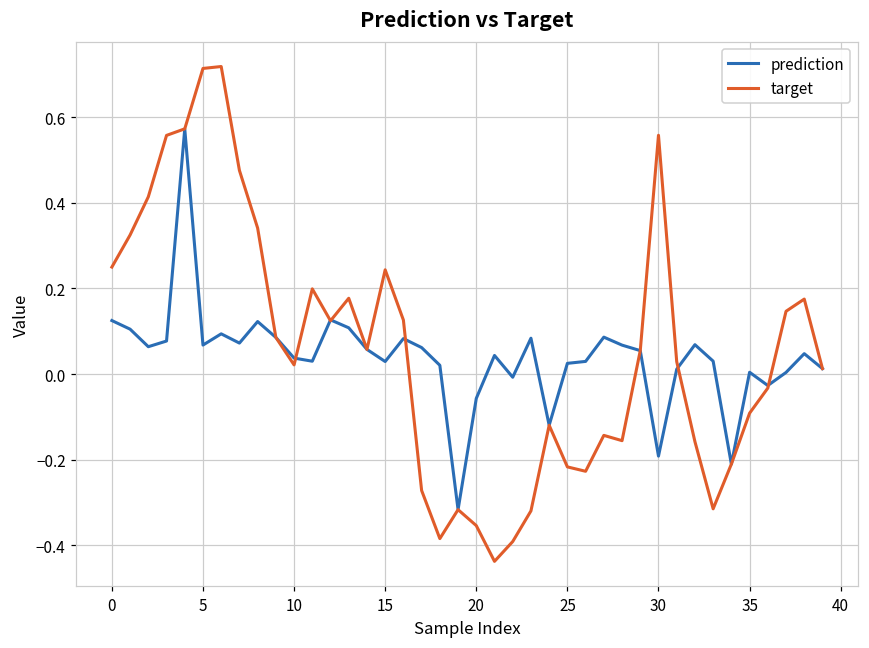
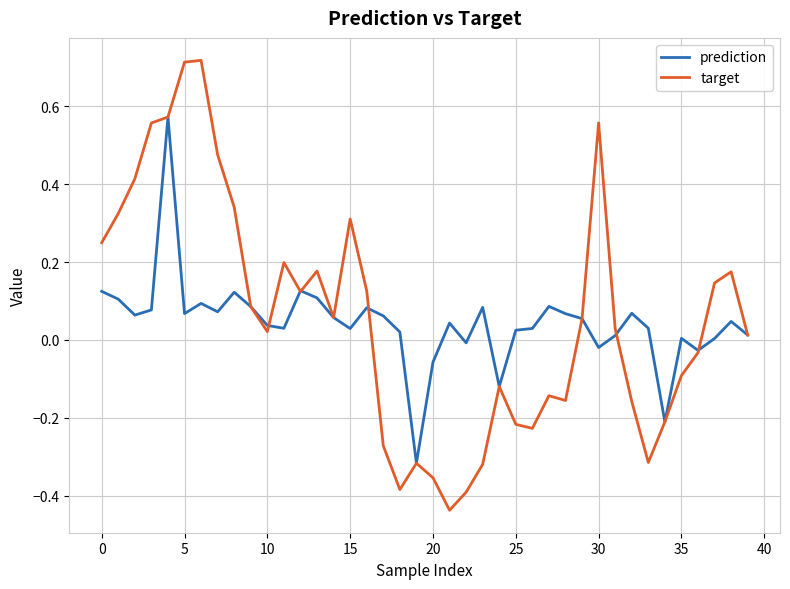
target, 15: 0.24 -> 0.31
prediction, 30: -0.19 -> -0.02
